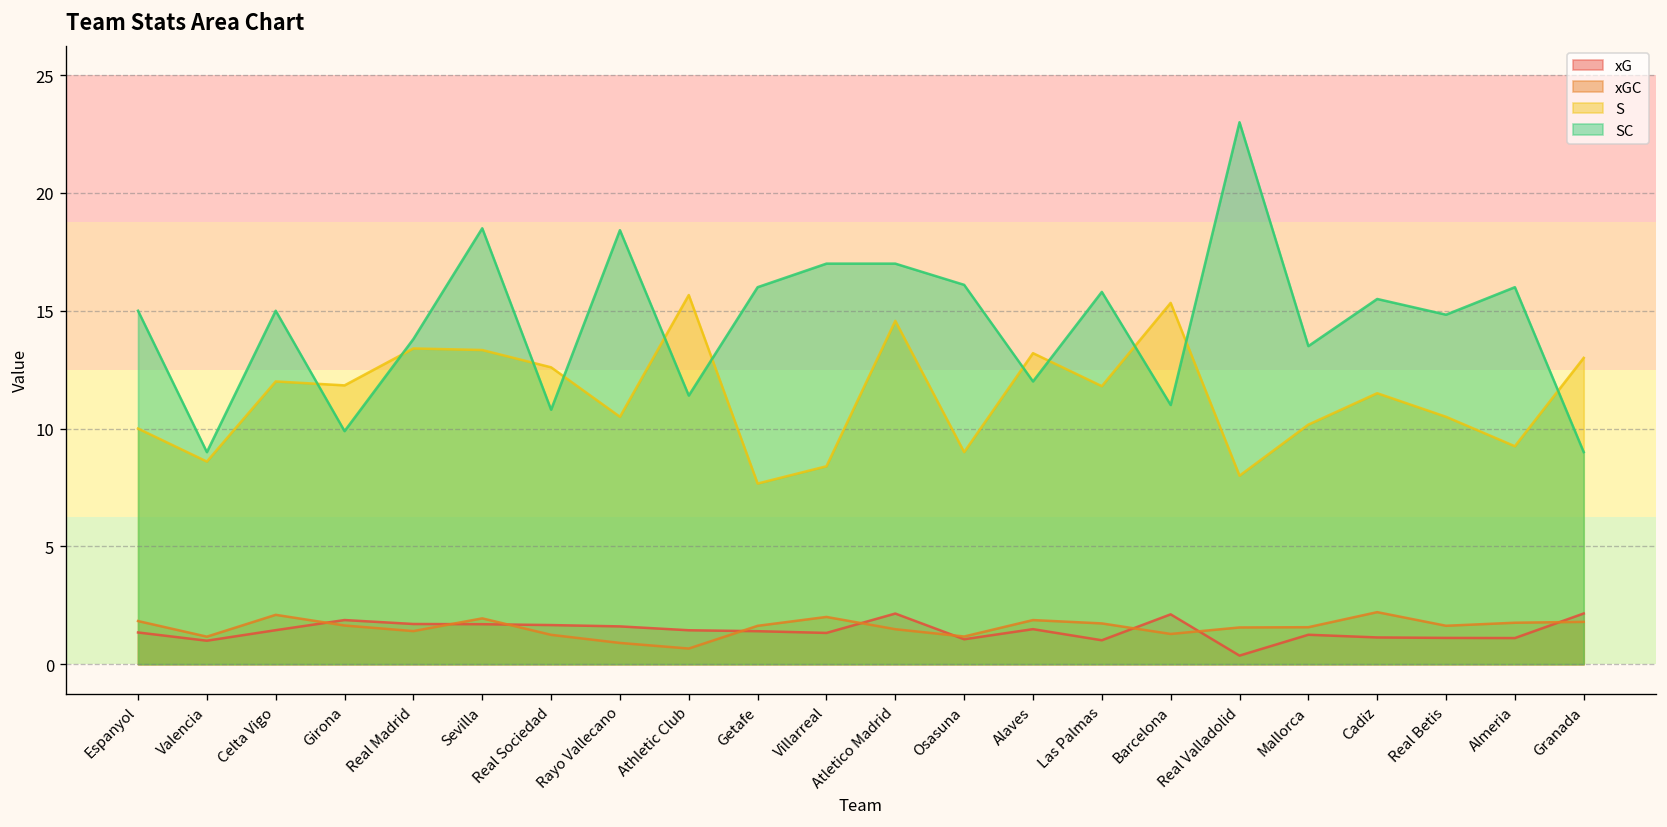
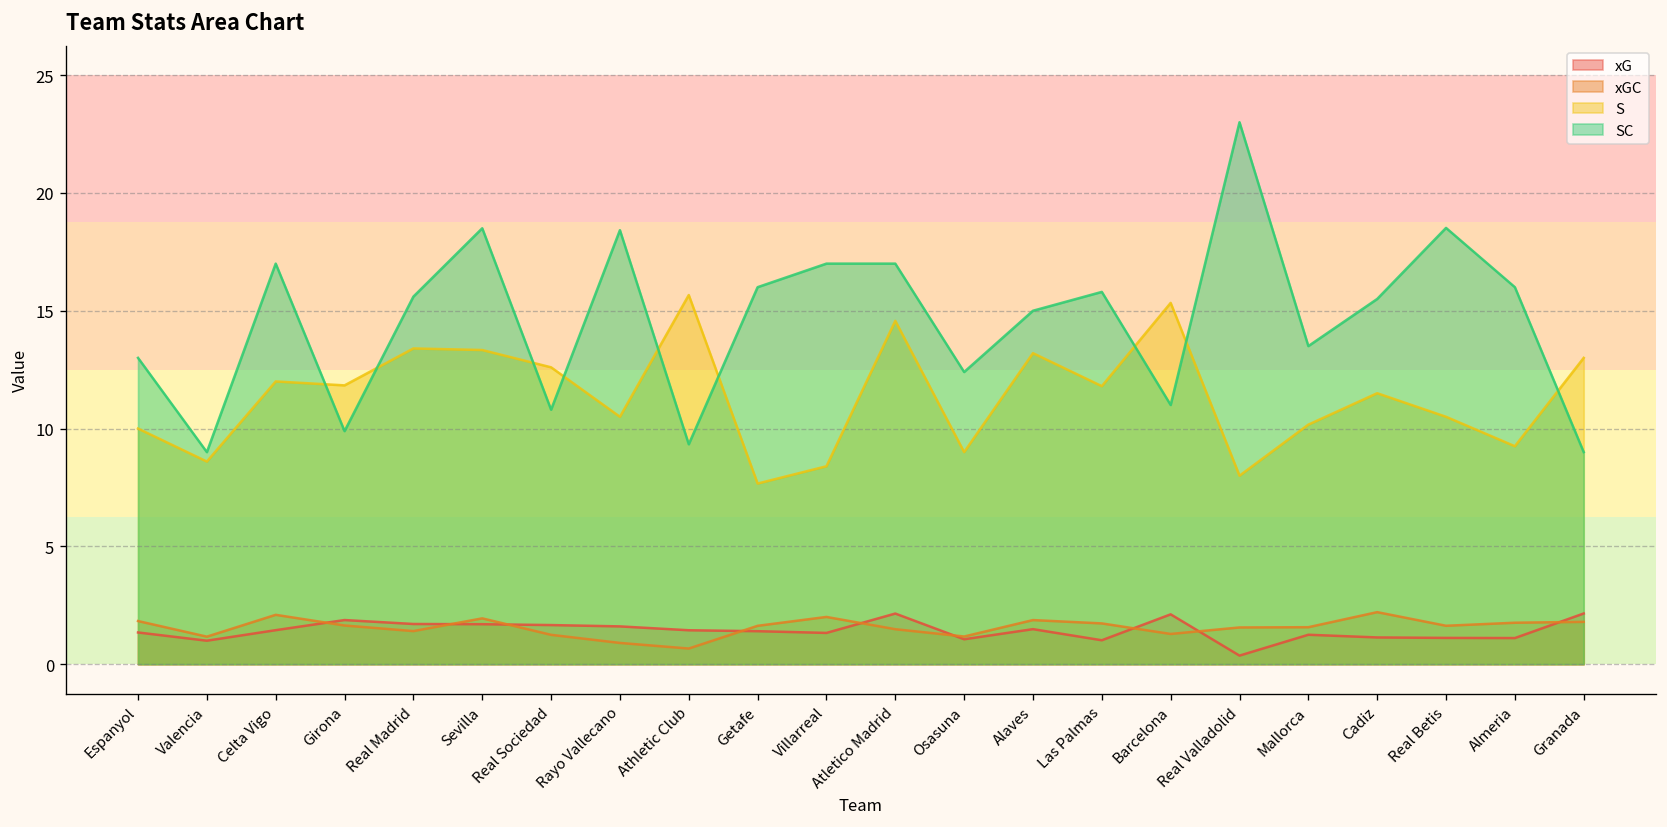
SC, Espanyol: 15 -> 13
SC, Celta Vigo: 15 -> 17
SC, Real Madrid: 13.8 -> 15.6
SC, Athletic Club: 11.4 -> 9.3
SC, Osasuna: 16.1 -> 12.4
SC, Alaves: 12 -> 15
SC, Real Betis: 14.8 -> 18.5
